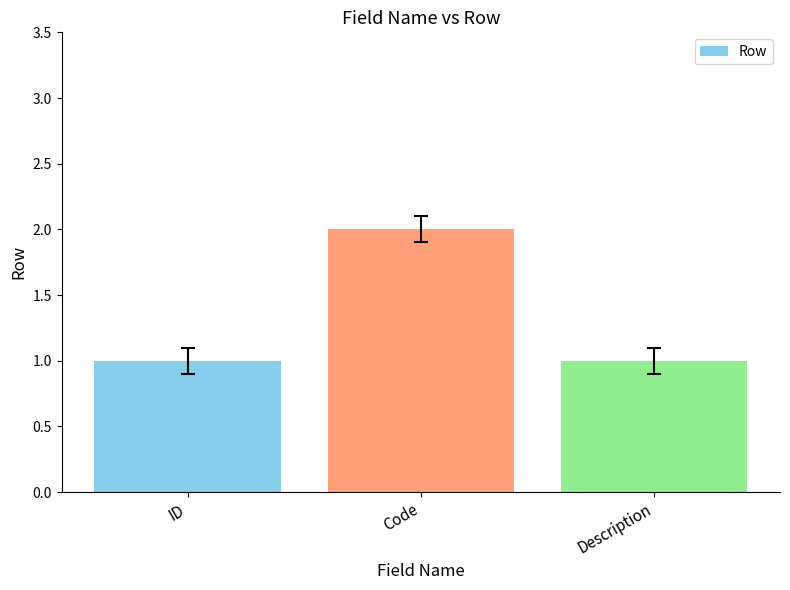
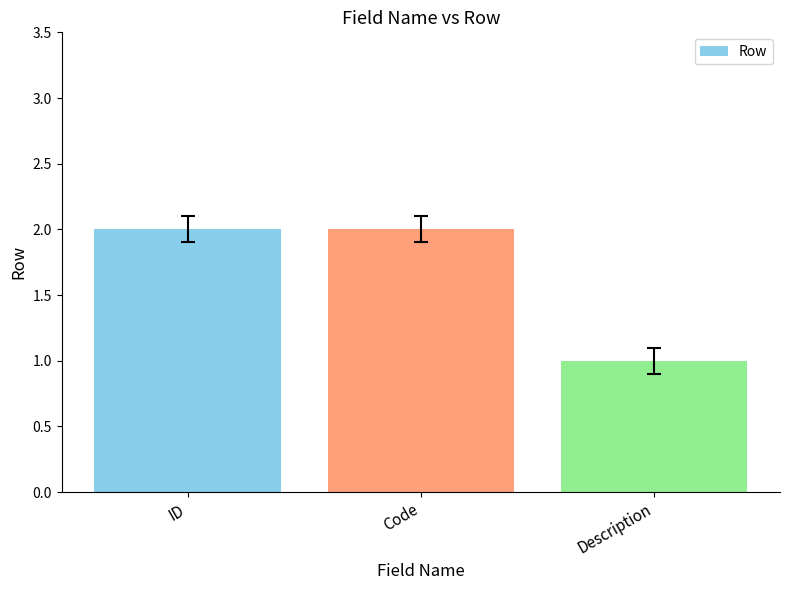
Row, ID: 1 -> 2
